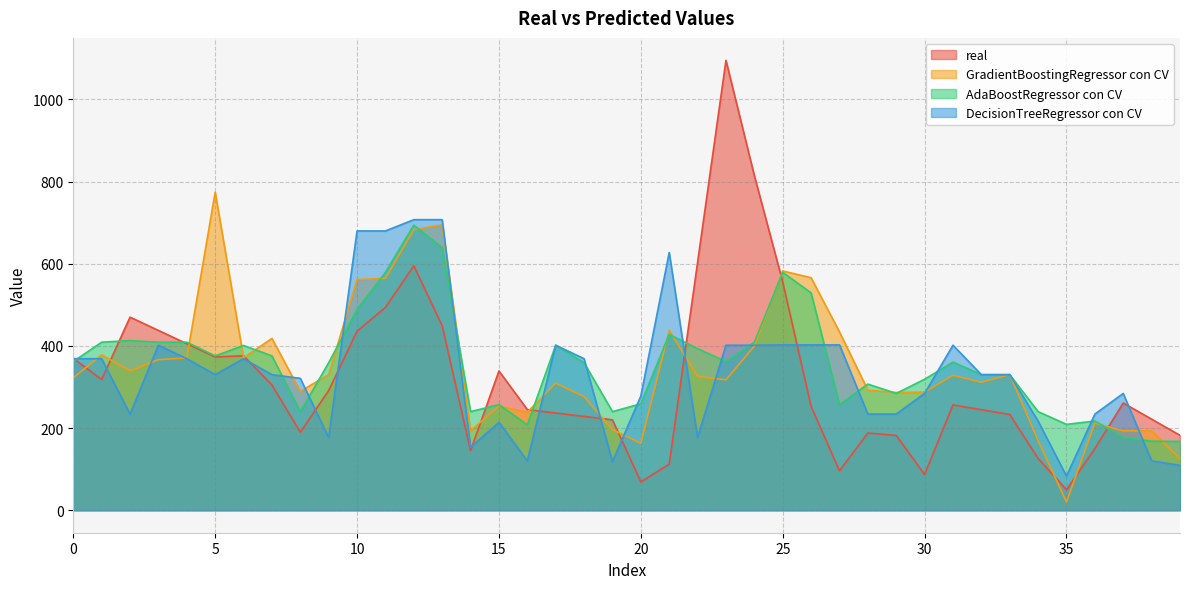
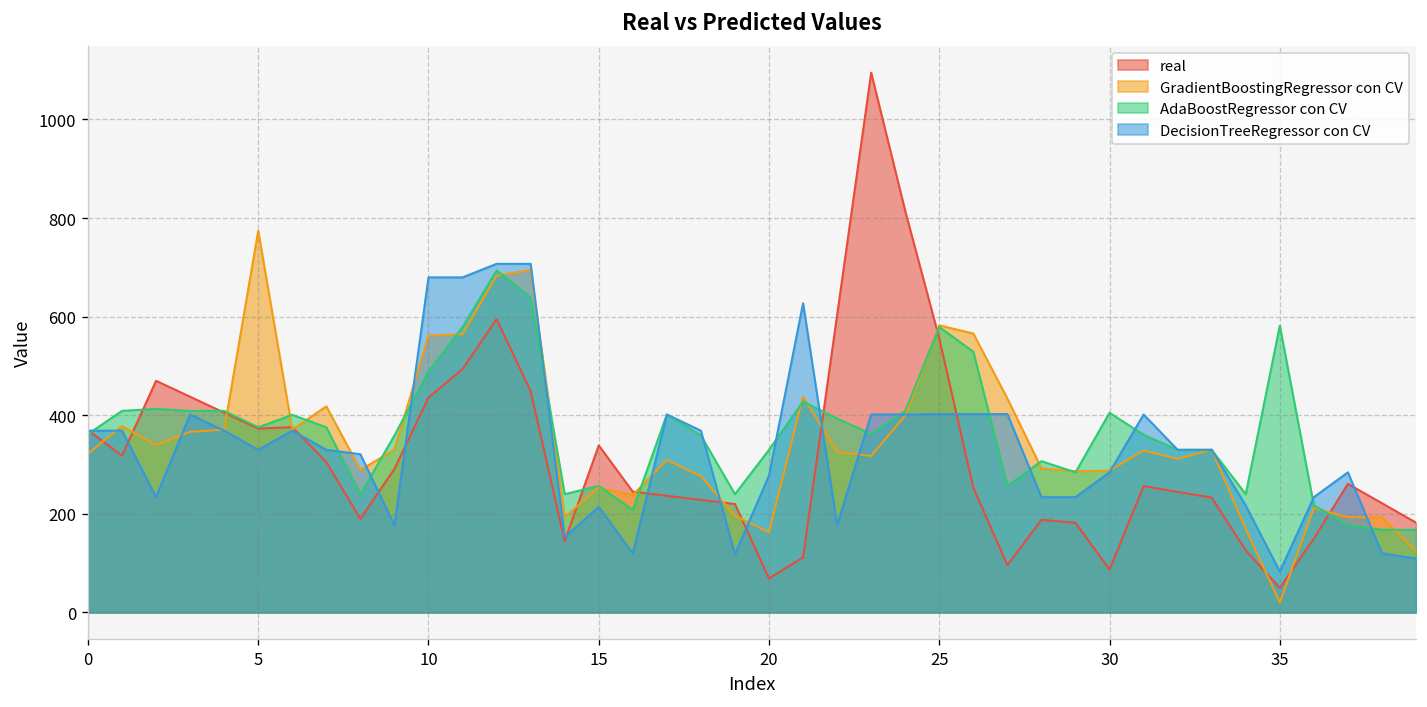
AdaBoostRegressor con CV, 20: 260 -> 330
AdaBoostRegressor con CV, 30: 320 -> 410
AdaBoostRegressor con CV, 35: 210 -> 580
